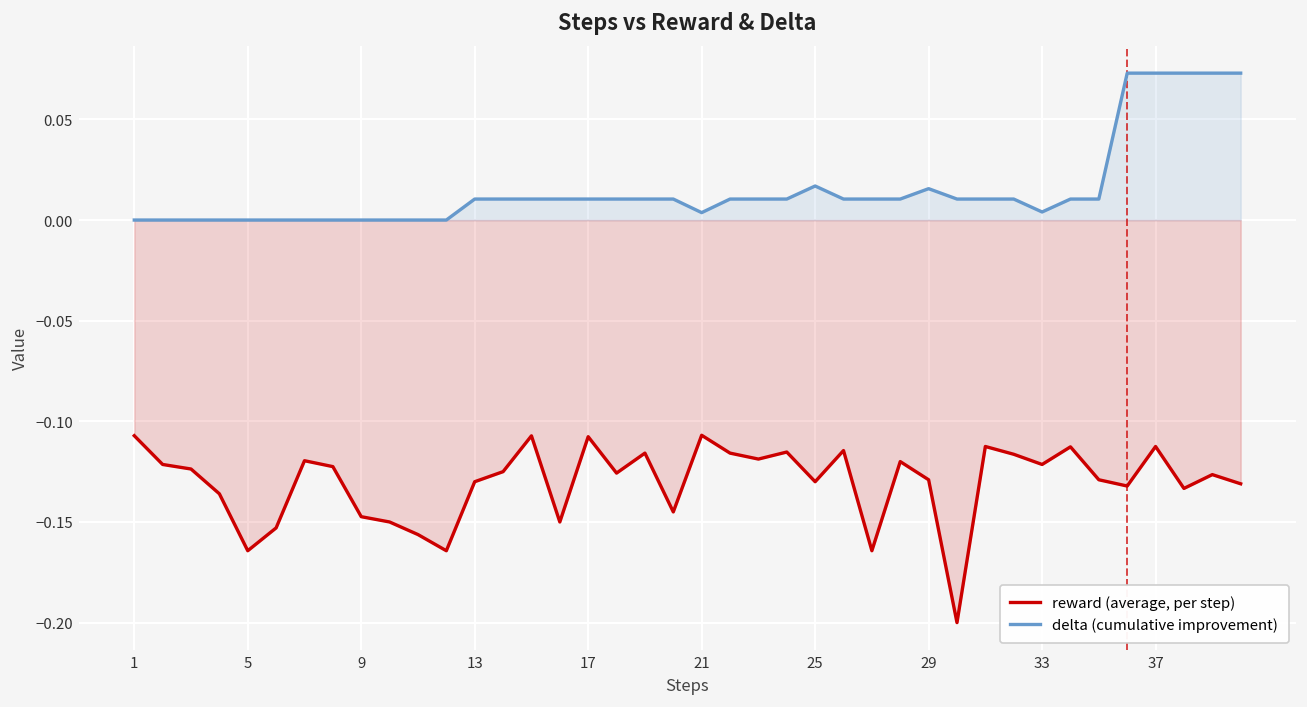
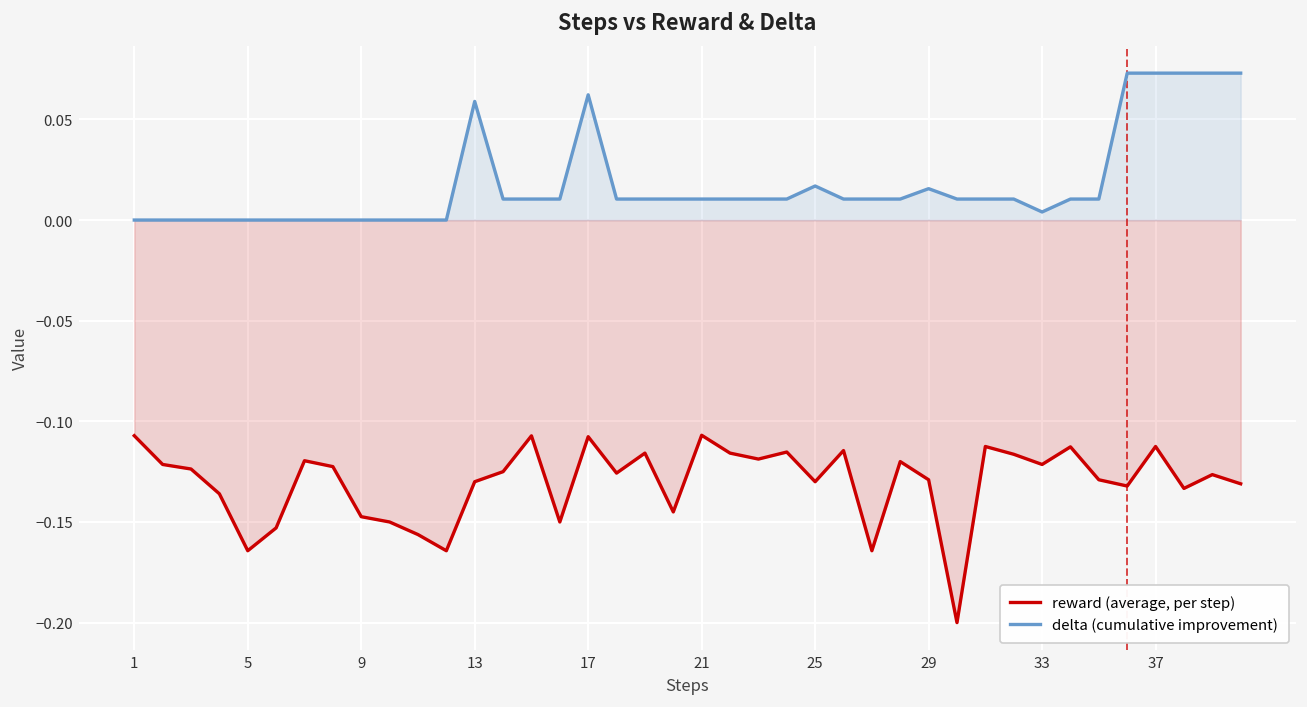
delta (cumulative improvement), 13: 0.010 -> 0.059
delta (cumulative improvement), 17: 0.010 -> 0.062
delta (cumulative improvement), 21: 0.004 -> 0.010
